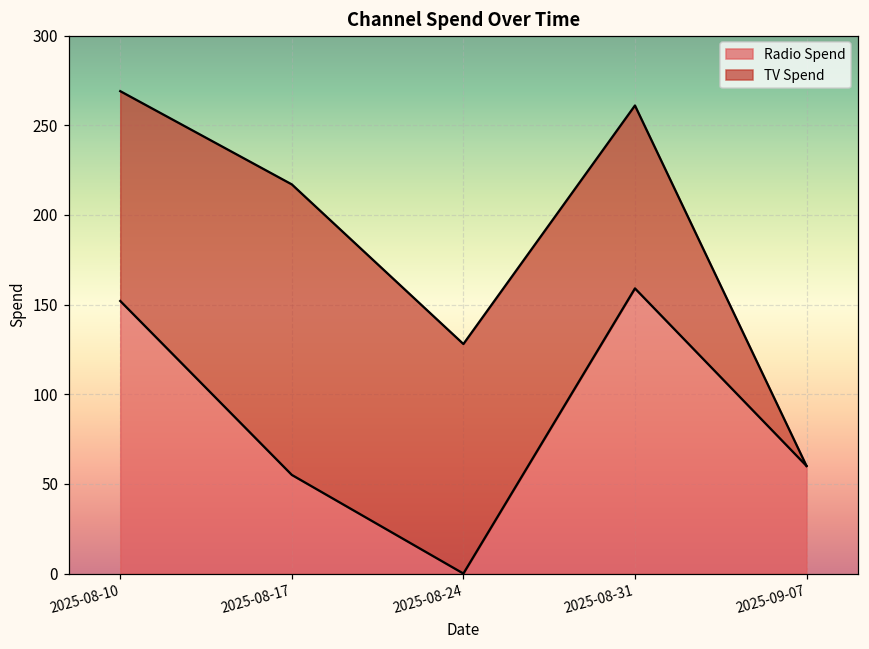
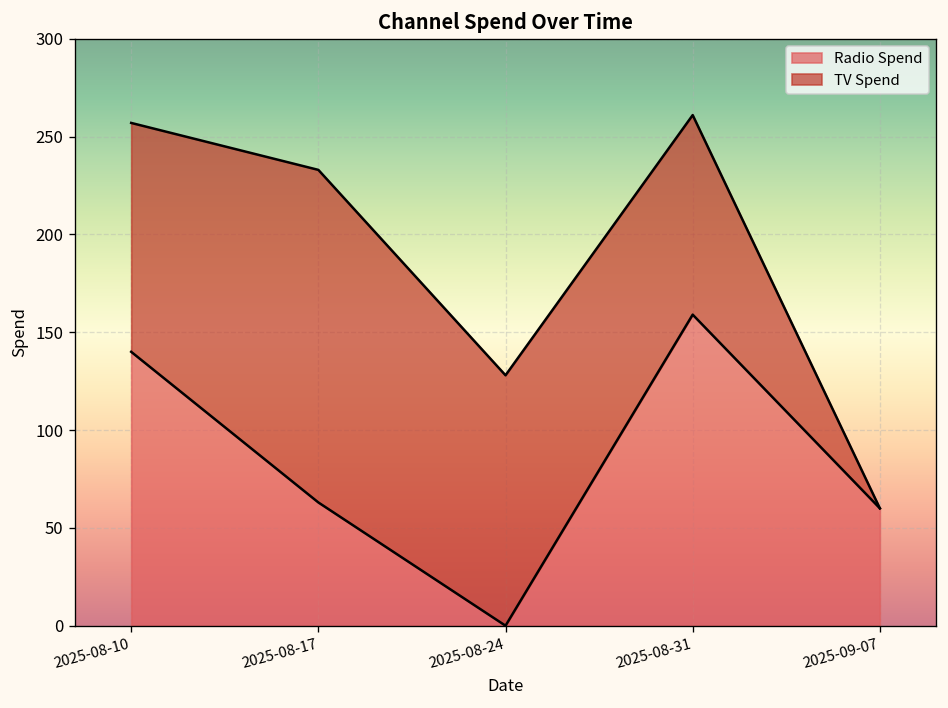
Radio Spend, 2025-08-10: 152 -> 140
Radio Spend, 2025-08-17: 55 -> 63
TV Spend, 2025-08-17: 162 -> 170
